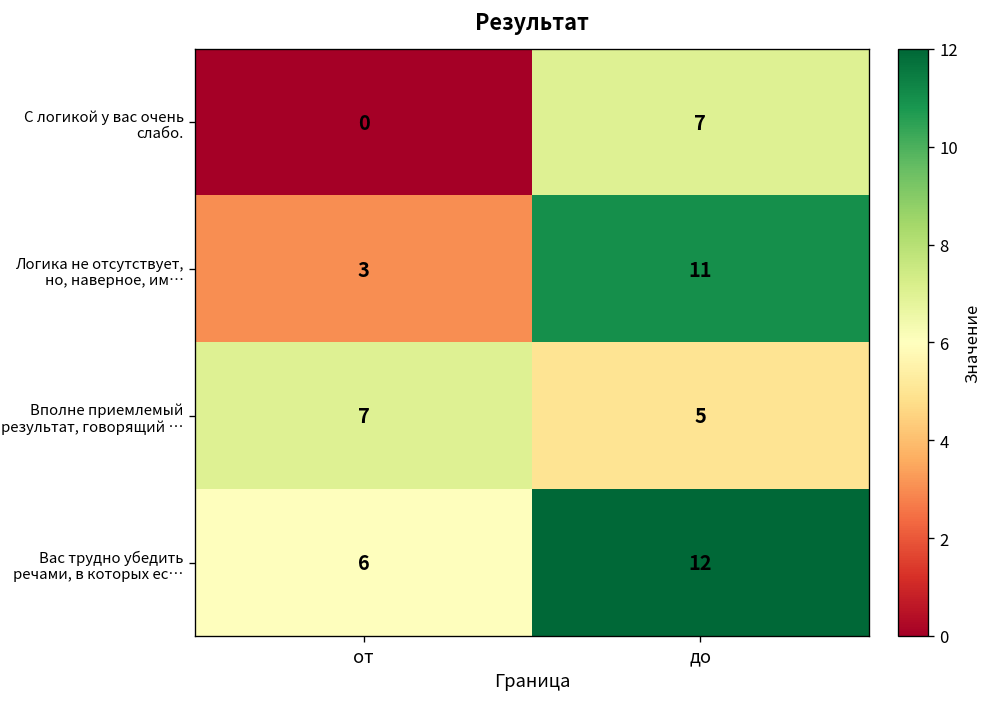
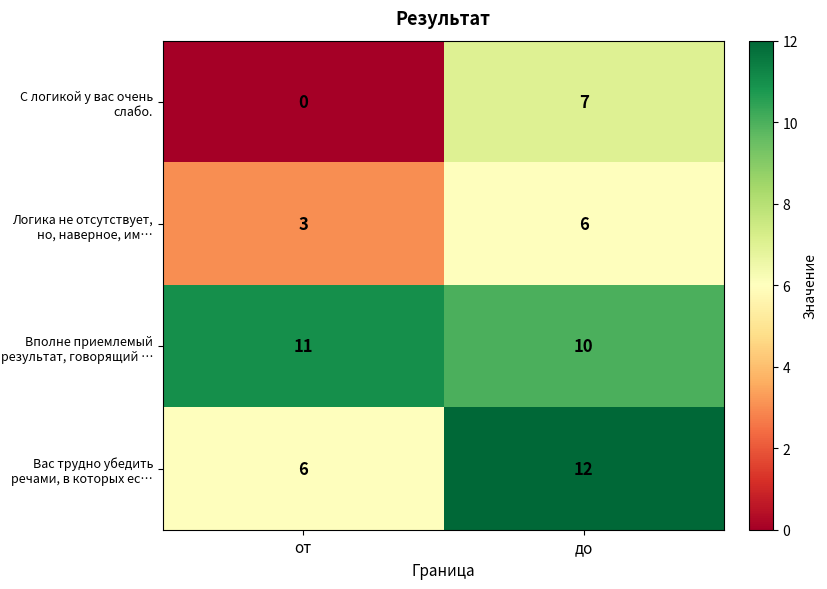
Логика не отсутствует, но, наверное, им…, до: 11 -> 6
Вполне приемлемый результат, говорящий …, от: 7 -> 11
Вполне приемлемый результат, говорящий …, до: 5 -> 10
